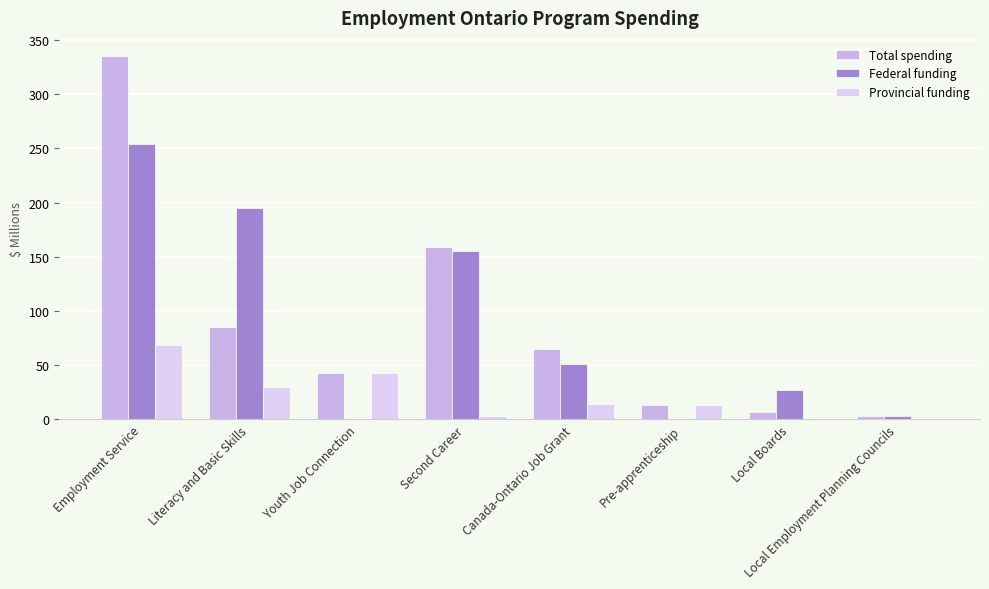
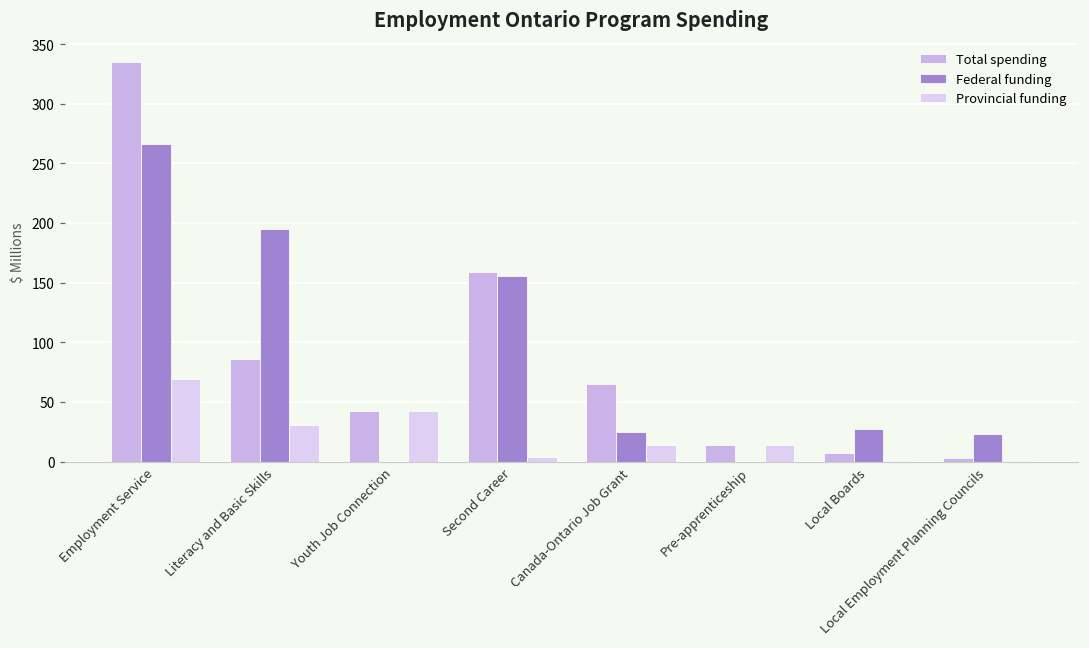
Federal funding, Employment Service: 254 -> 266
Federal funding, Canada-Ontario Job Grant: 51 -> 25
Federal funding, Local Employment Planning Councils: 3 -> 23
